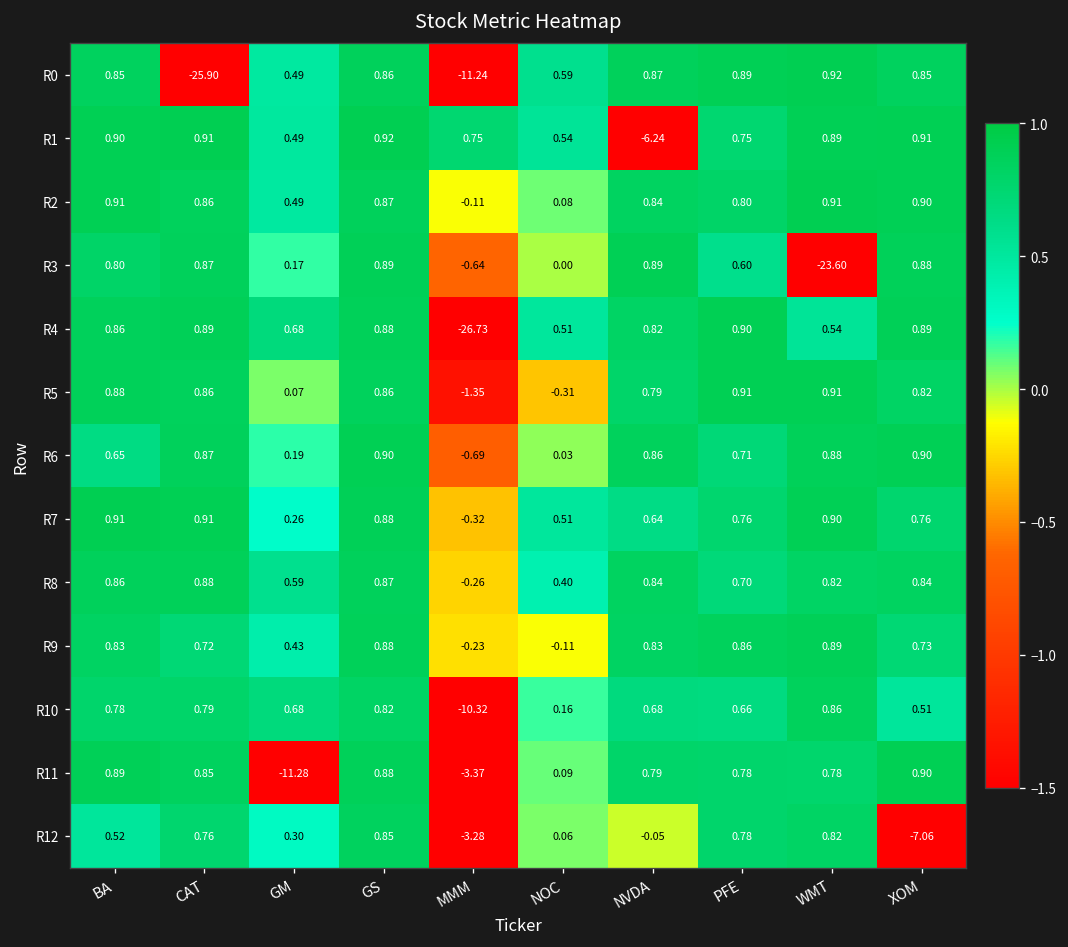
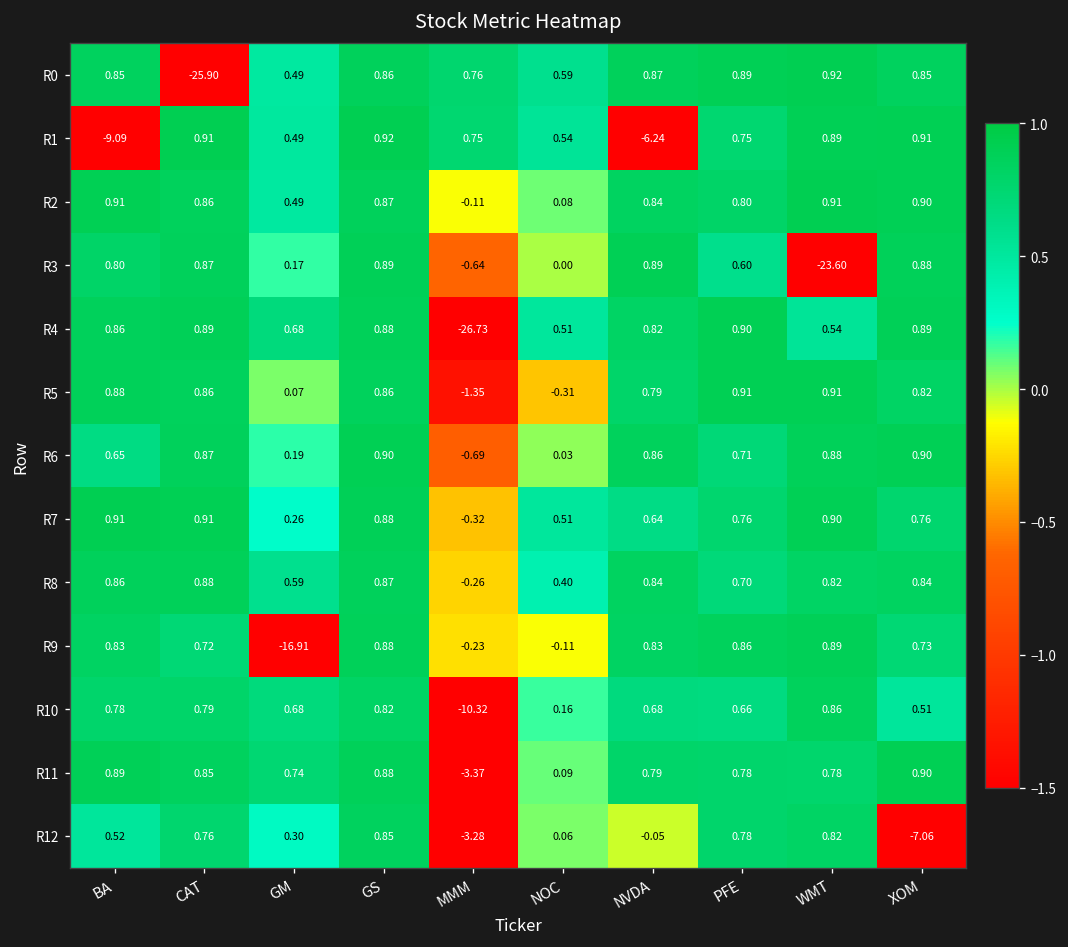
R0, MMM: -11.24 -> 0.76
R1, BA: 0.90 -> -9.09
R9, GM: 0.43 -> -16.91
R11, GM: -11.28 -> 0.74
